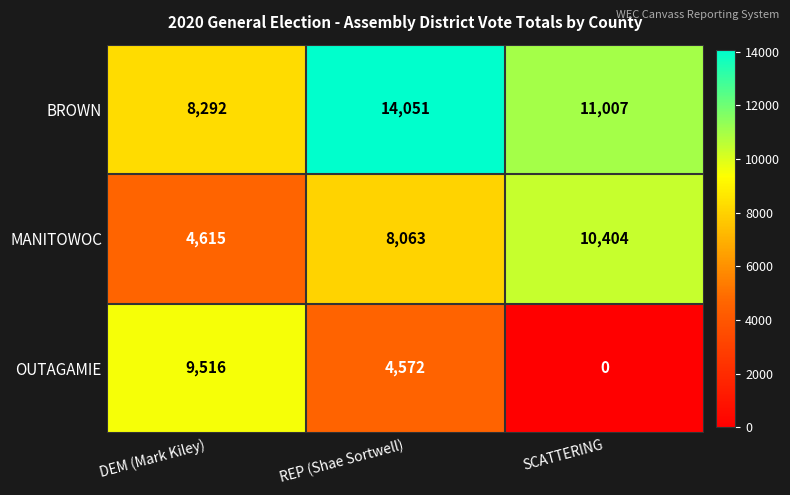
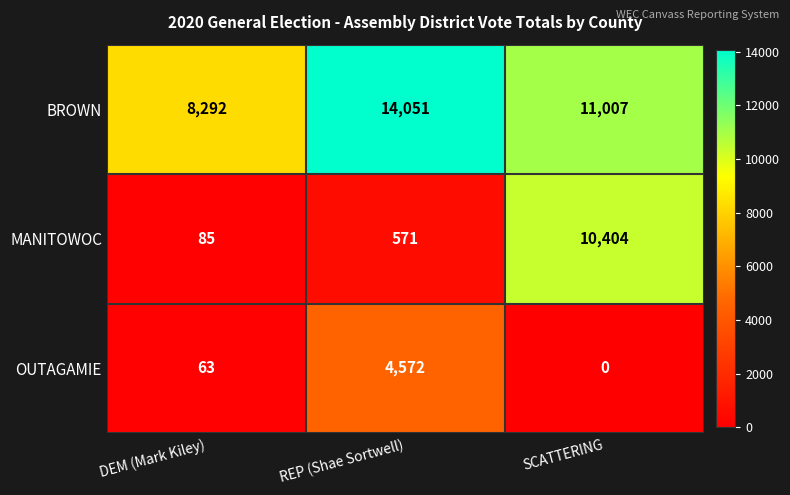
MANITOWOC, DEM (Mark Kiley): 4,615 -> 85
MANITOWOC, REP (Shae Sortwell): 8,063 -> 571
OUTAGAMIE, DEM (Mark Kiley): 9,516 -> 63
